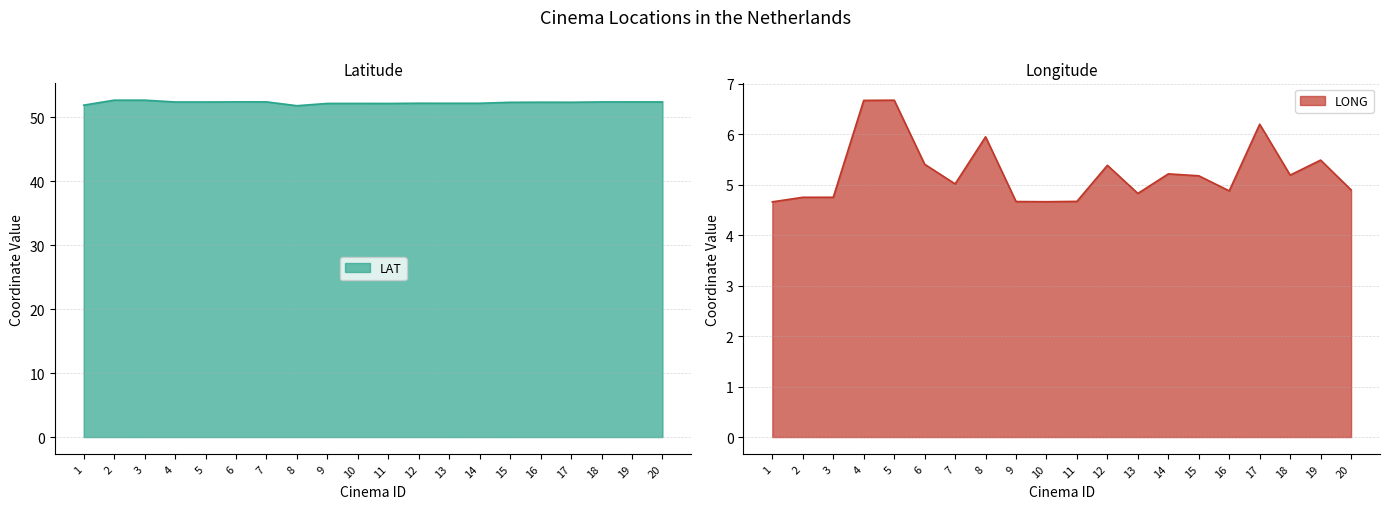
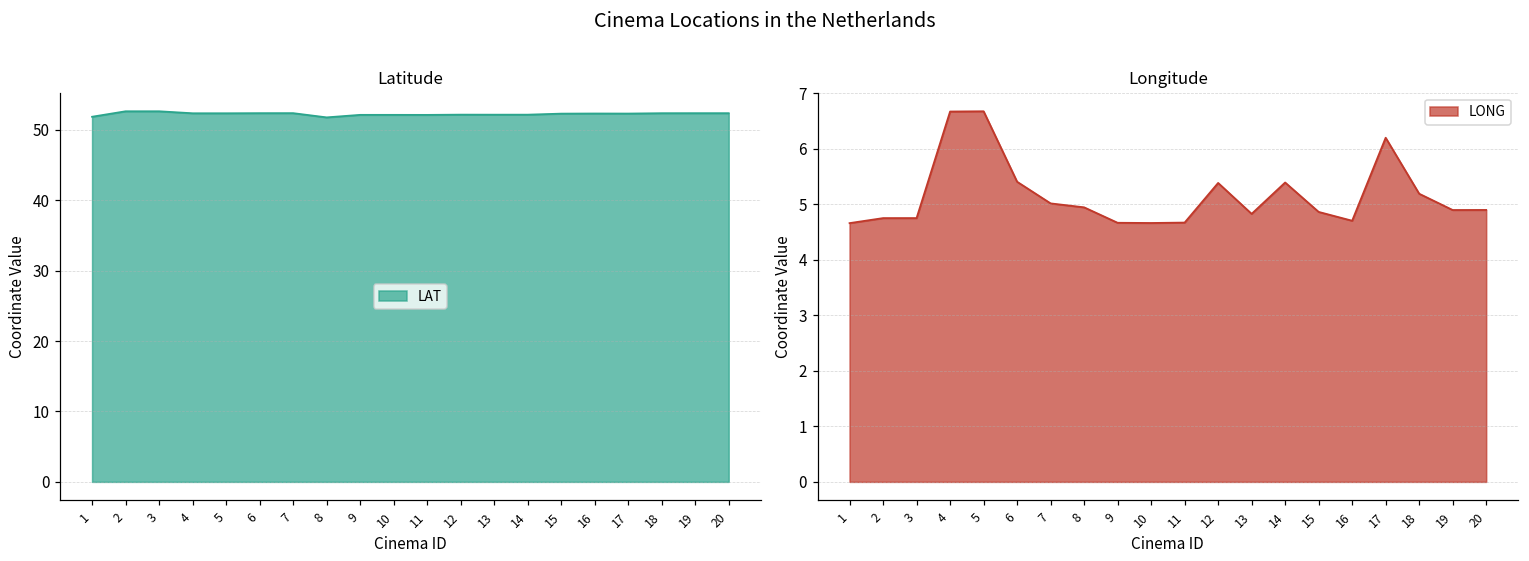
Longitude, 8: 5.9 -> 4.9
Longitude, 14: 5.2 -> 5.4
Longitude, 15: 5.2 -> 4.9
Longitude, 16: 4.9 -> 4.7
Longitude, 19: 5.5 -> 4.9
